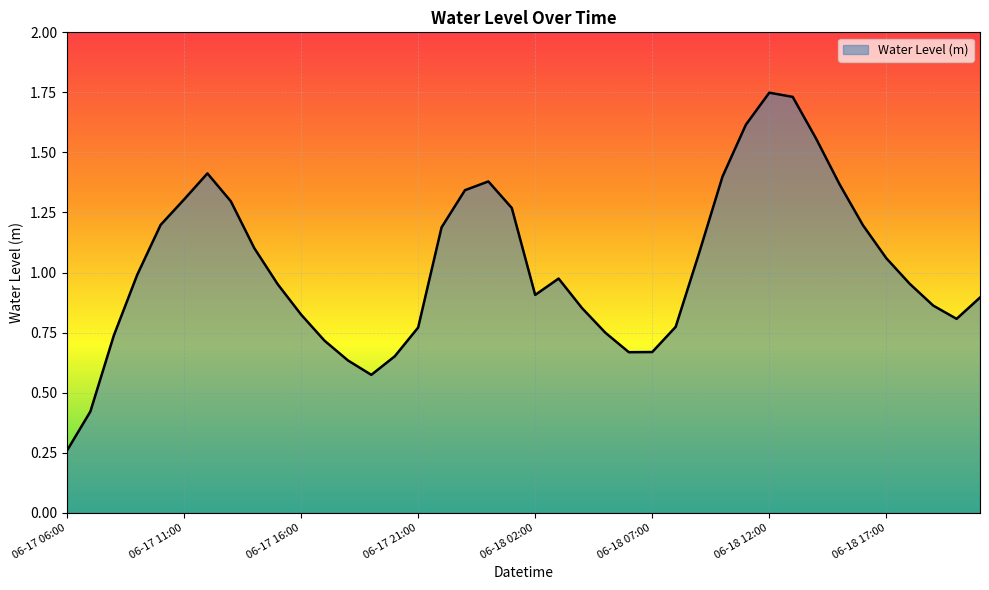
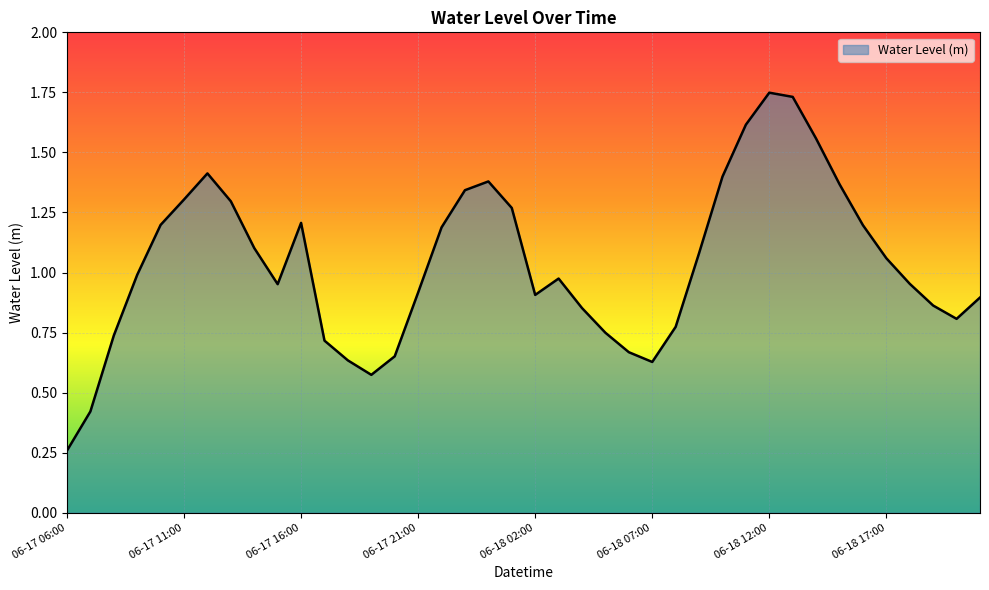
06-17 16:00: 0.82 -> 1.21
06-17 21:00: 0.77 -> 0.92
06-18 07:00: 0.67 -> 0.63
